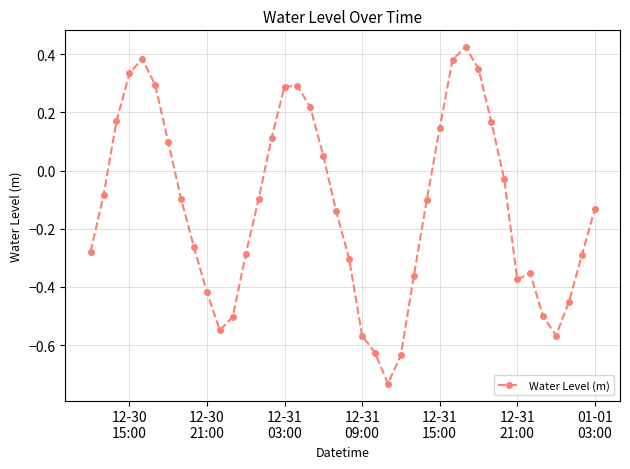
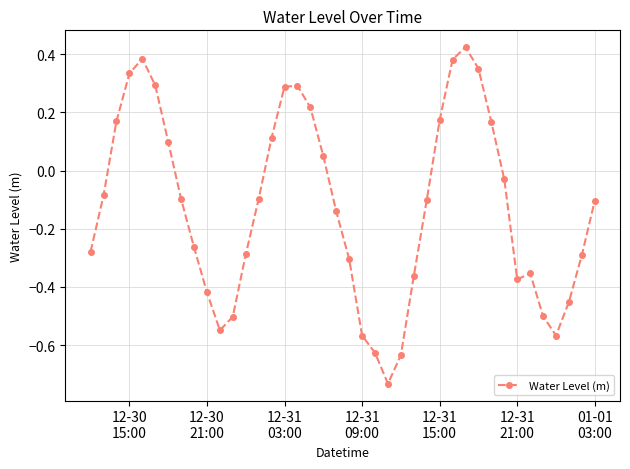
12-31 15:00: 0.14 -> 0.17
01-01 03:00: -0.13 -> -0.10
